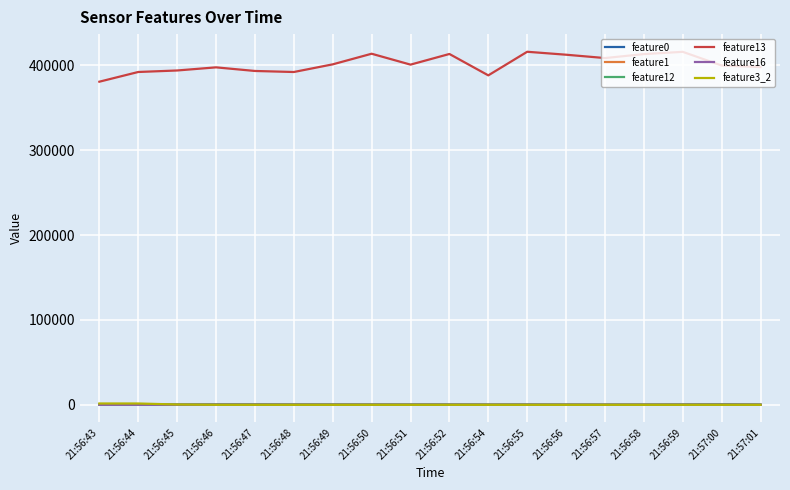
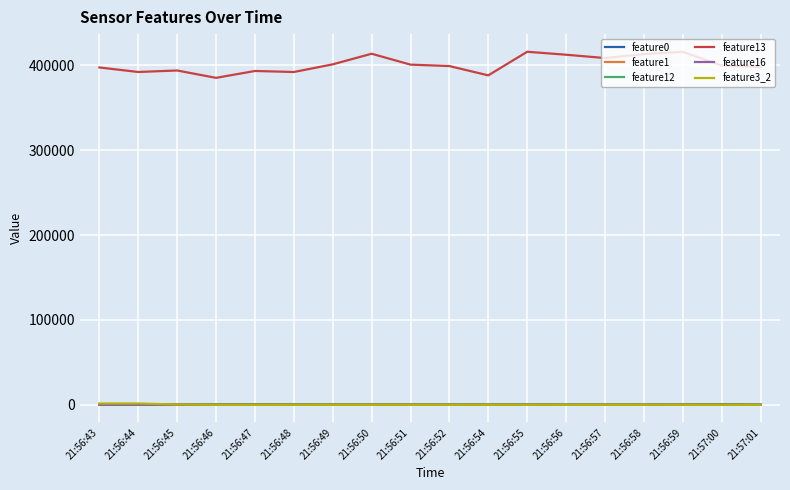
feature13, 21:56:43: 380000 -> 400000
feature13, 21:56:46: 400000 -> 390000
feature13, 21:56:52: 410000 -> 400000
